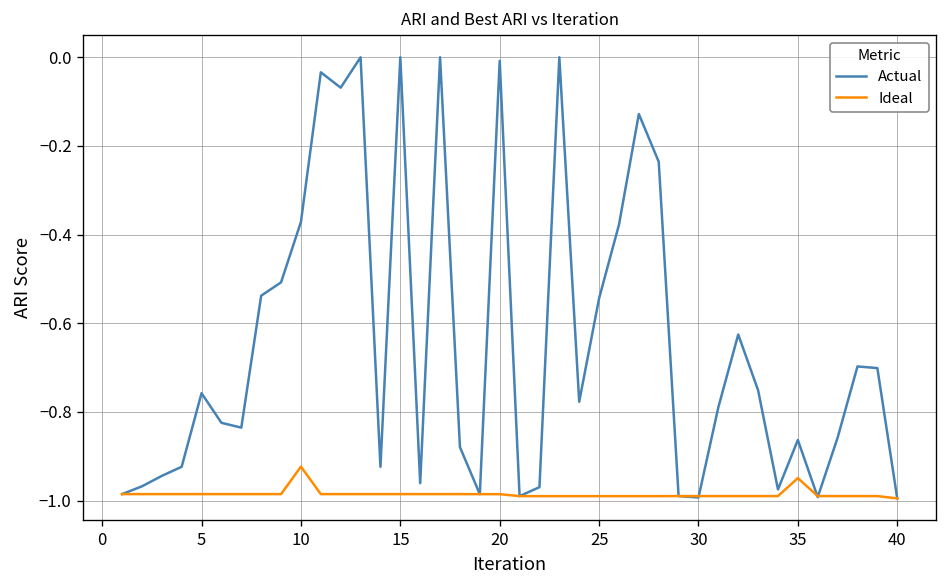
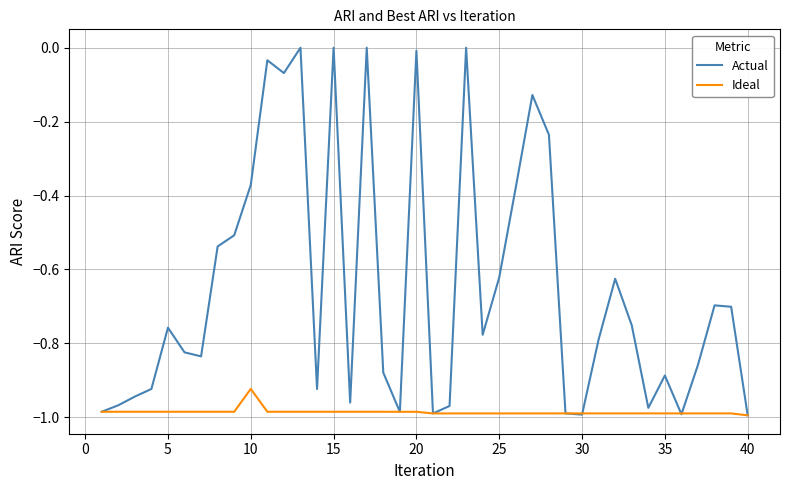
Actual, 25: -0.54 -> -0.62
Actual, 35: -0.86 -> -0.89
Ideal, 35: -0.95 -> -0.99
